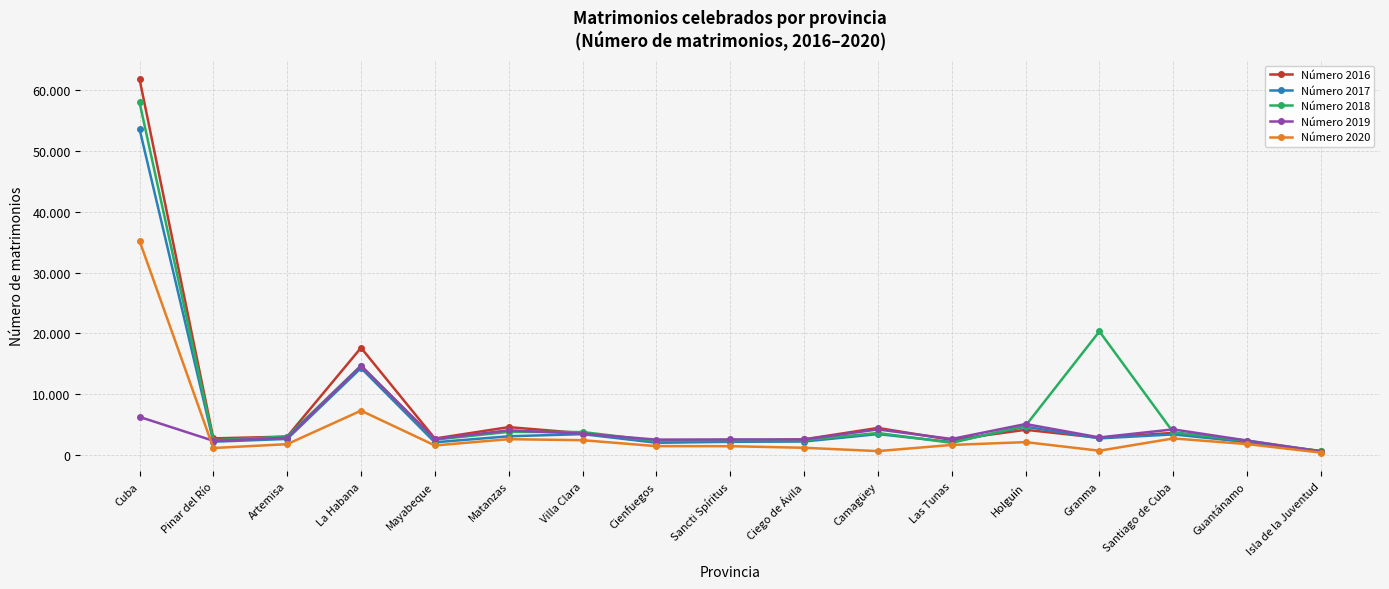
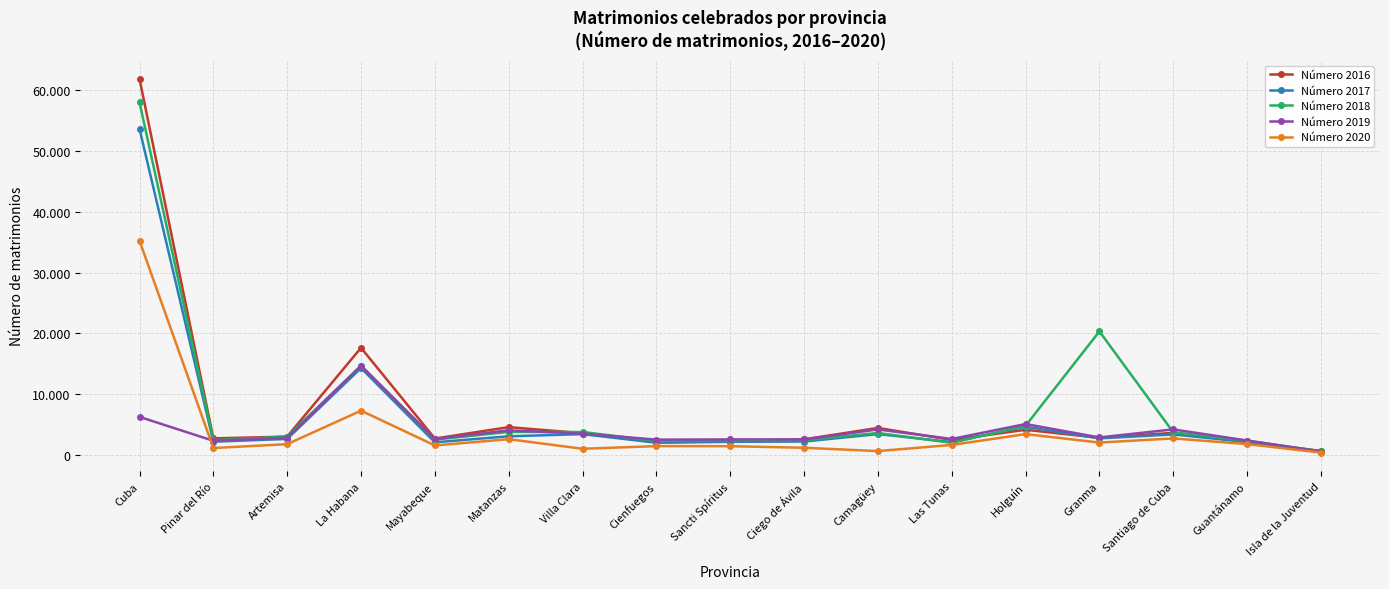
Número 2020, Villa Clara: 2 -> 1
Número 2020, Holguín: 2 -> 3
Número 2020, Granma: 1 -> 2
